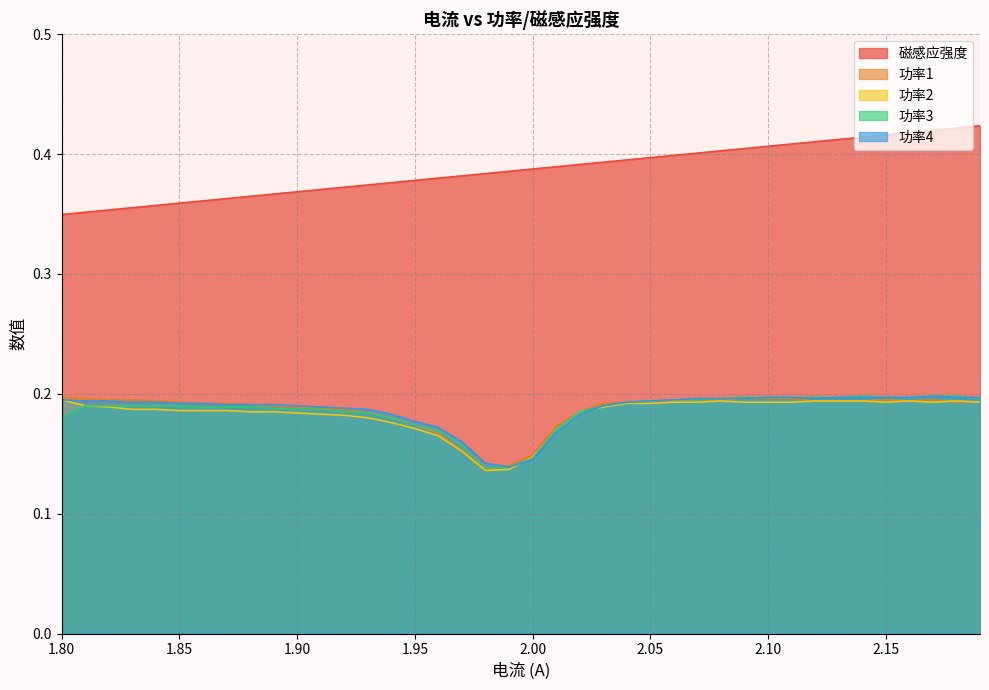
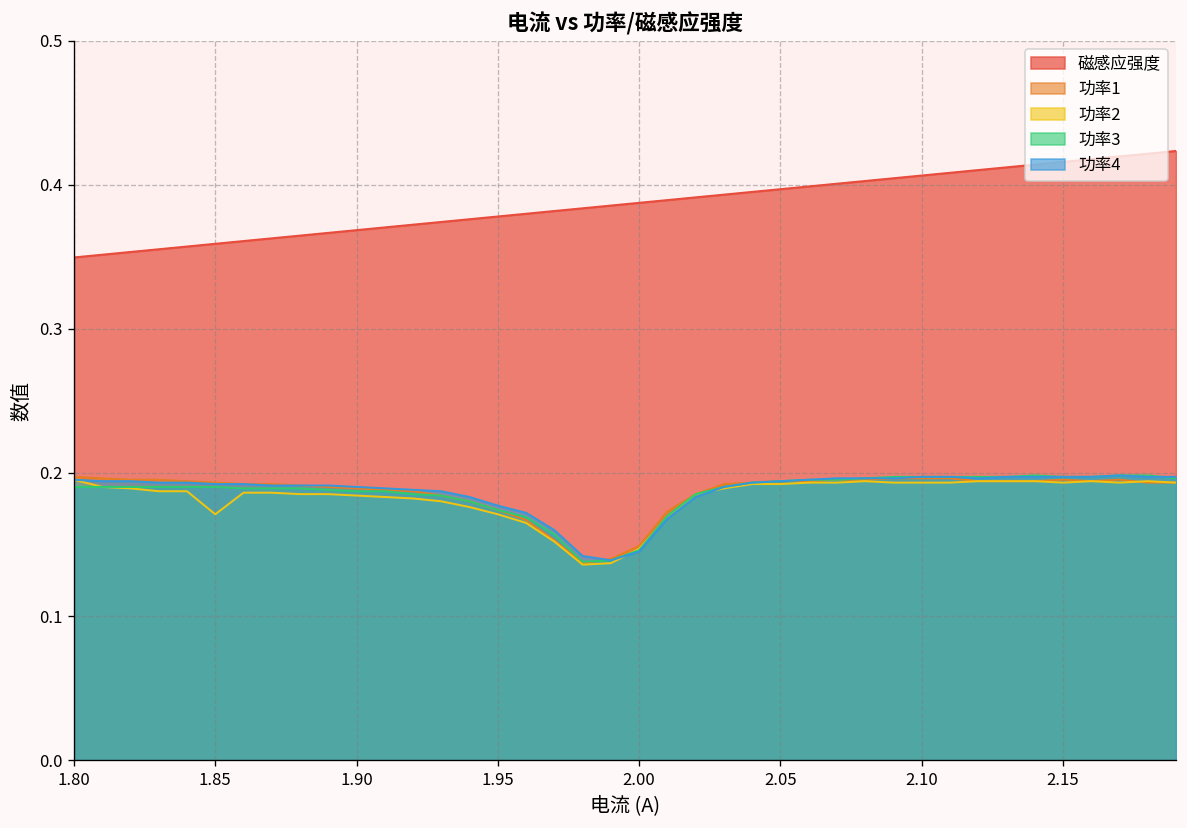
功率3, 1.80: 0.18 -> 0.19
功率2, 1.85: 0.186 -> 0.171
